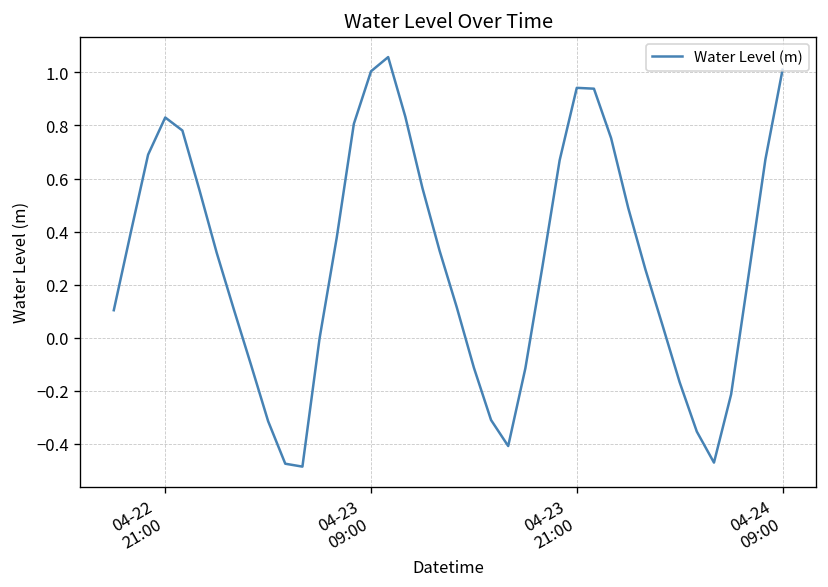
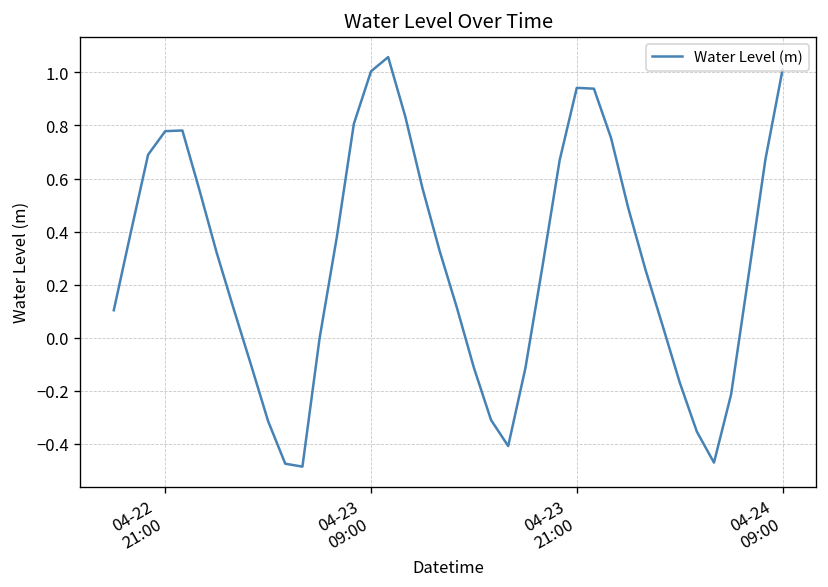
04-22 21:00: 0.83 -> 0.78
